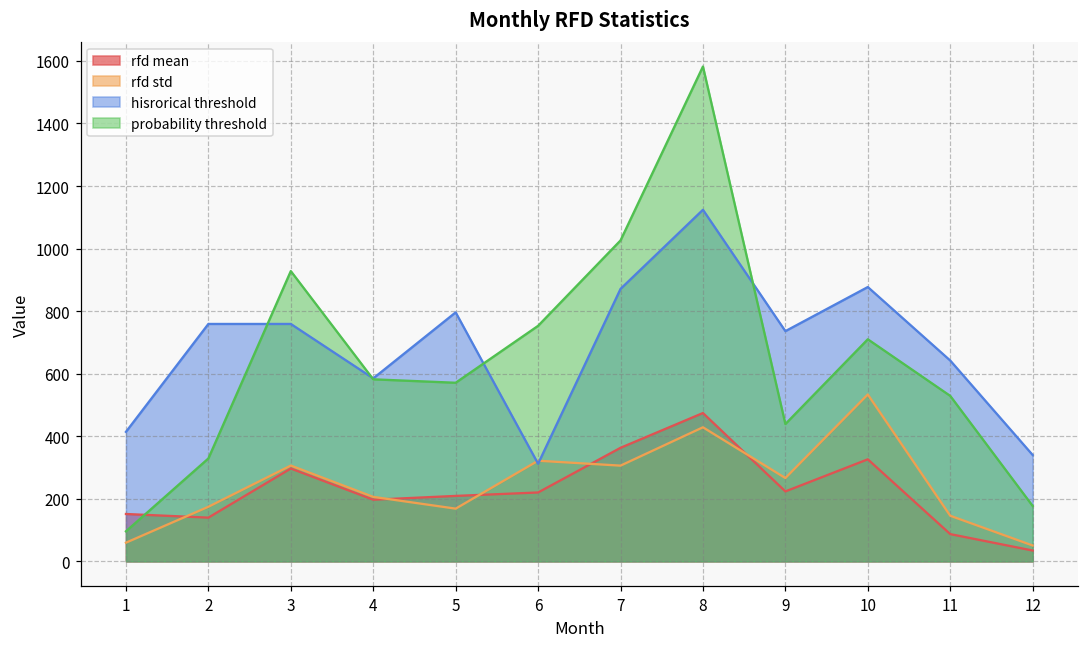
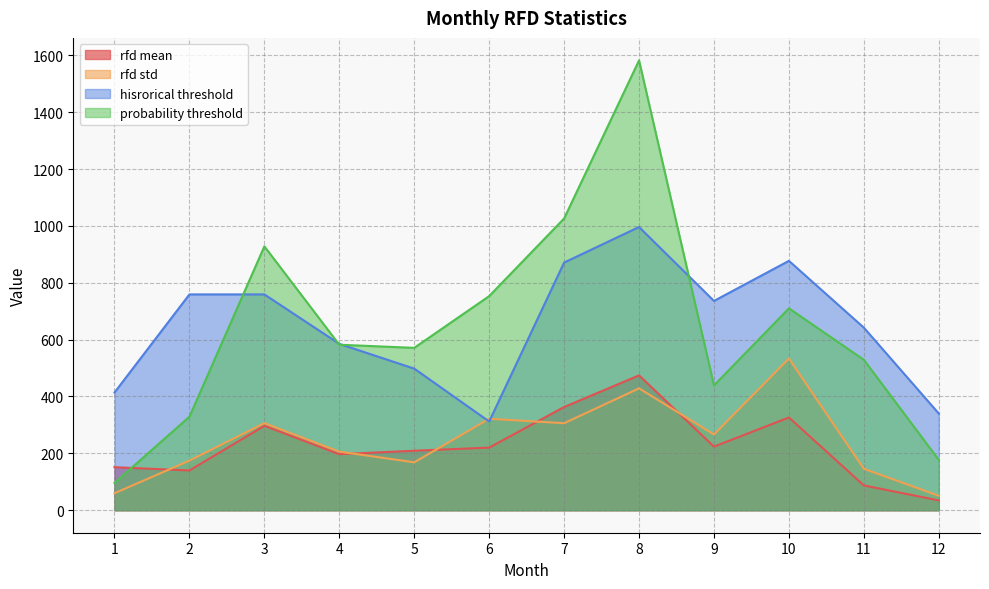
hisrorical threshold, 5: 800 -> 500
hisrorical threshold, 8: 1120 -> 1000
